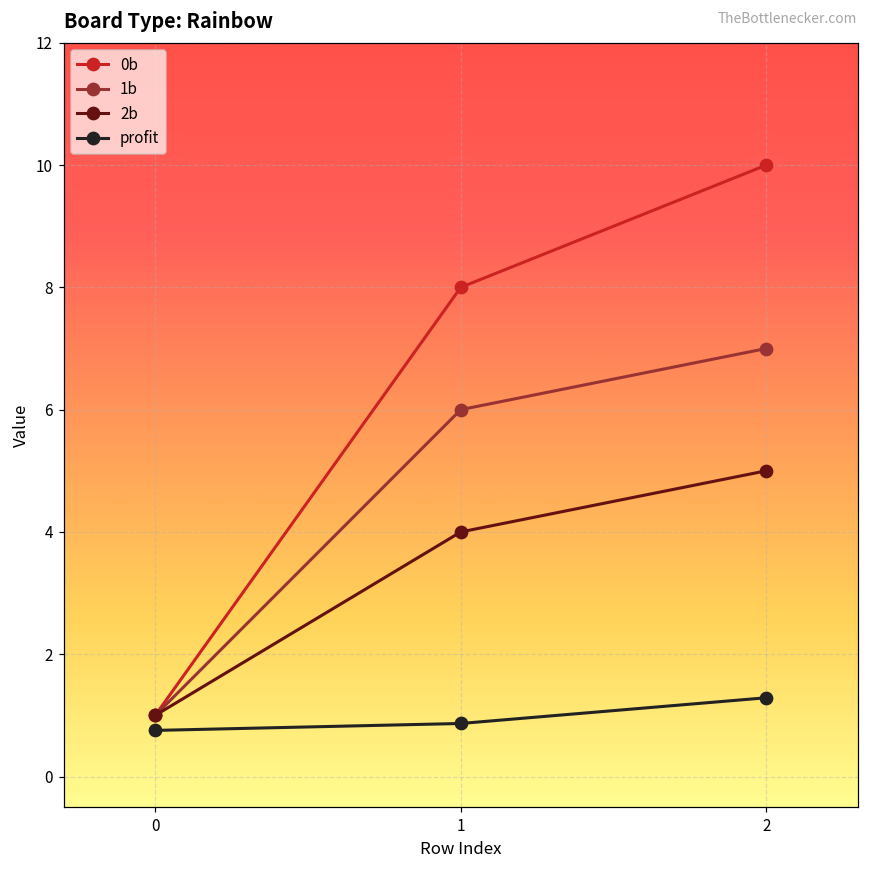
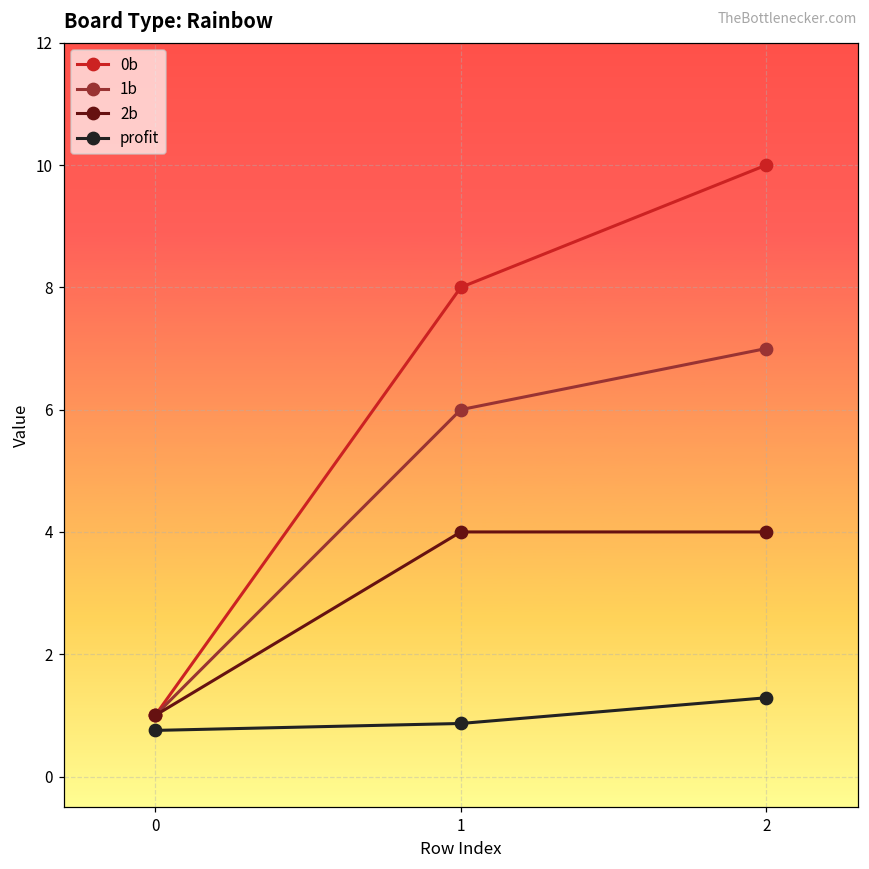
2b, 2: 5 -> 4
